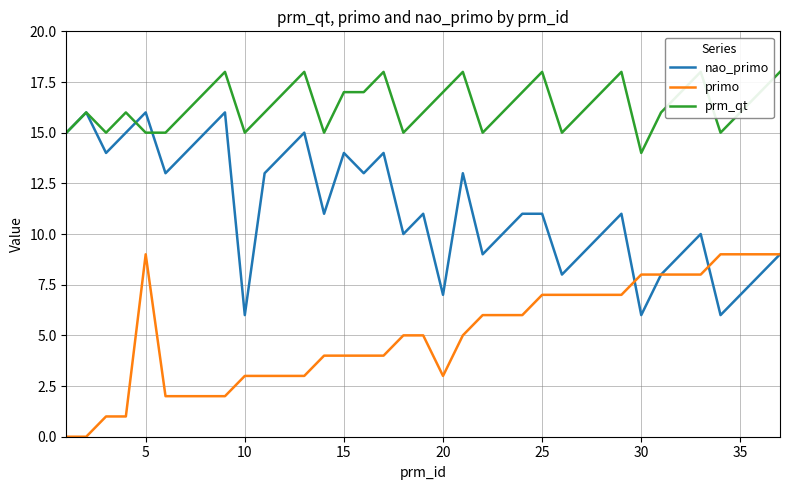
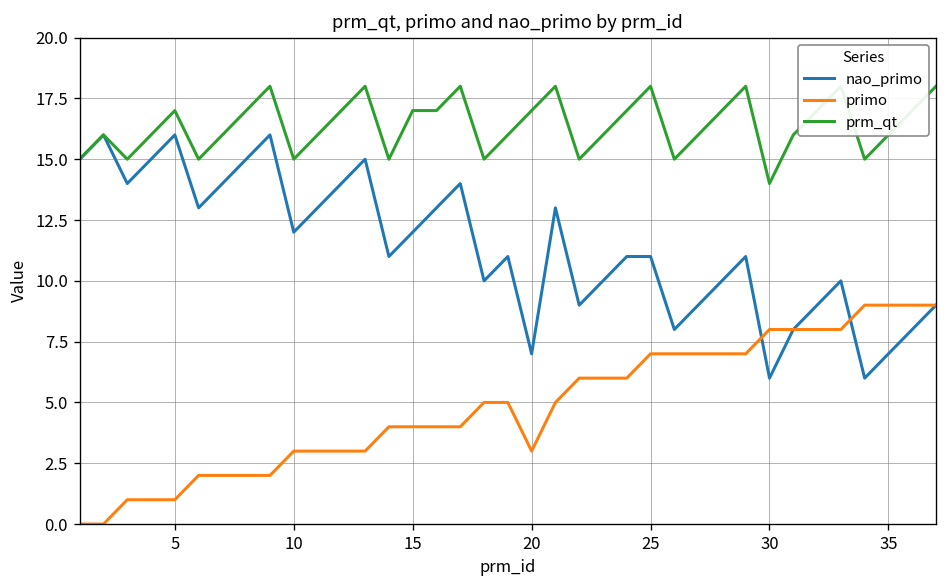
primo, 5: 9 -> 1
prm_qt, 5: 15 -> 17
nao_primo, 10: 6 -> 12
nao_primo, 15: 14 -> 12
